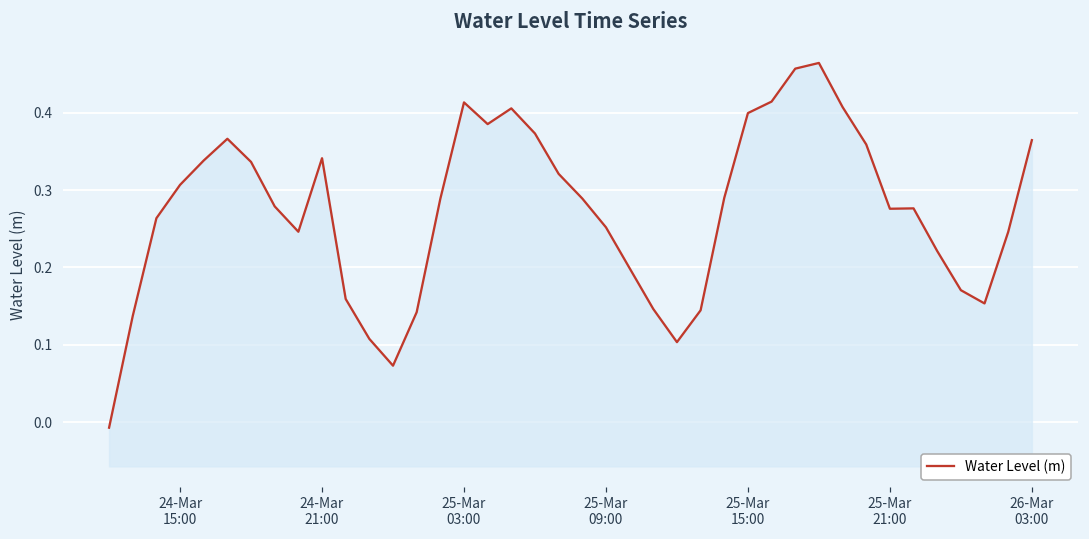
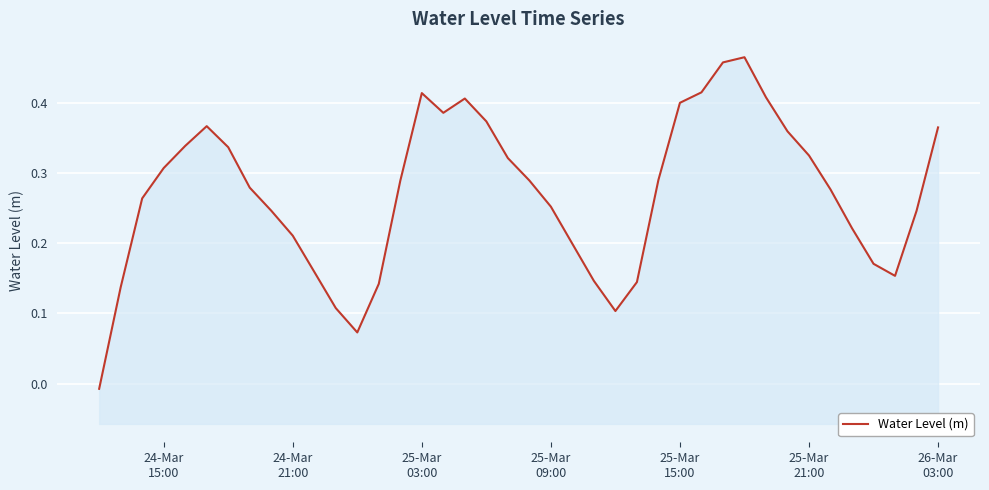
24-Mar 21:00: 0.34 -> 0.21
25-Mar 21:00: 0.28 -> 0.32
